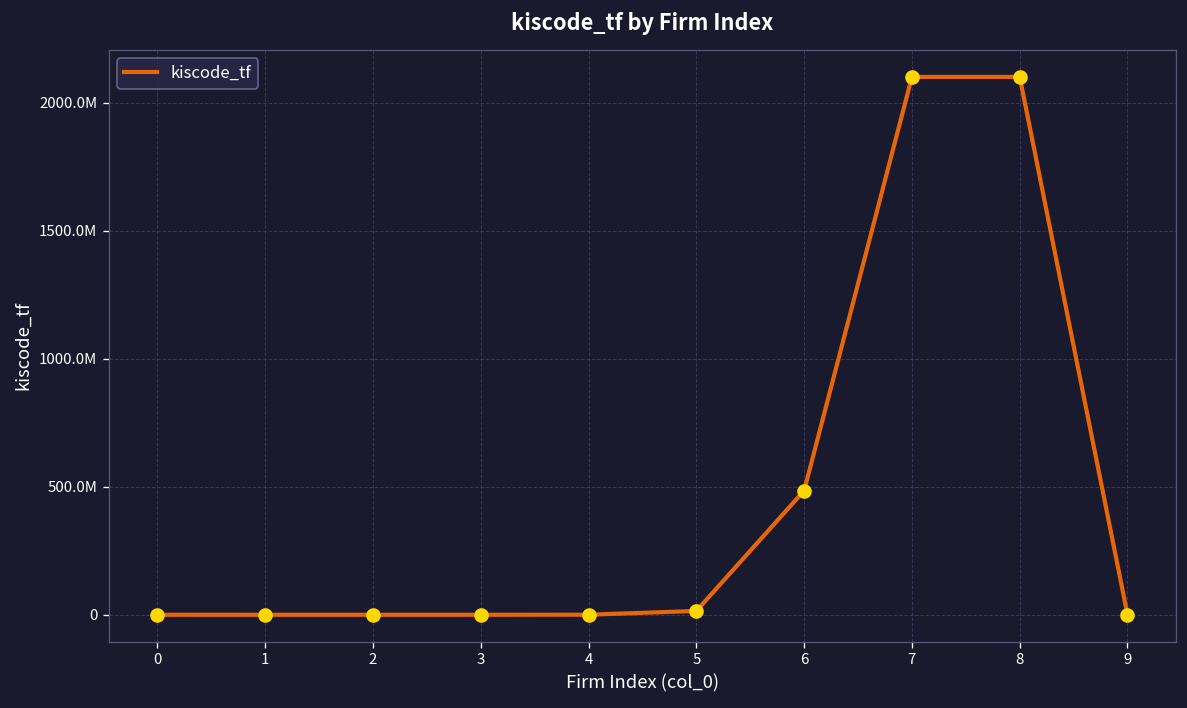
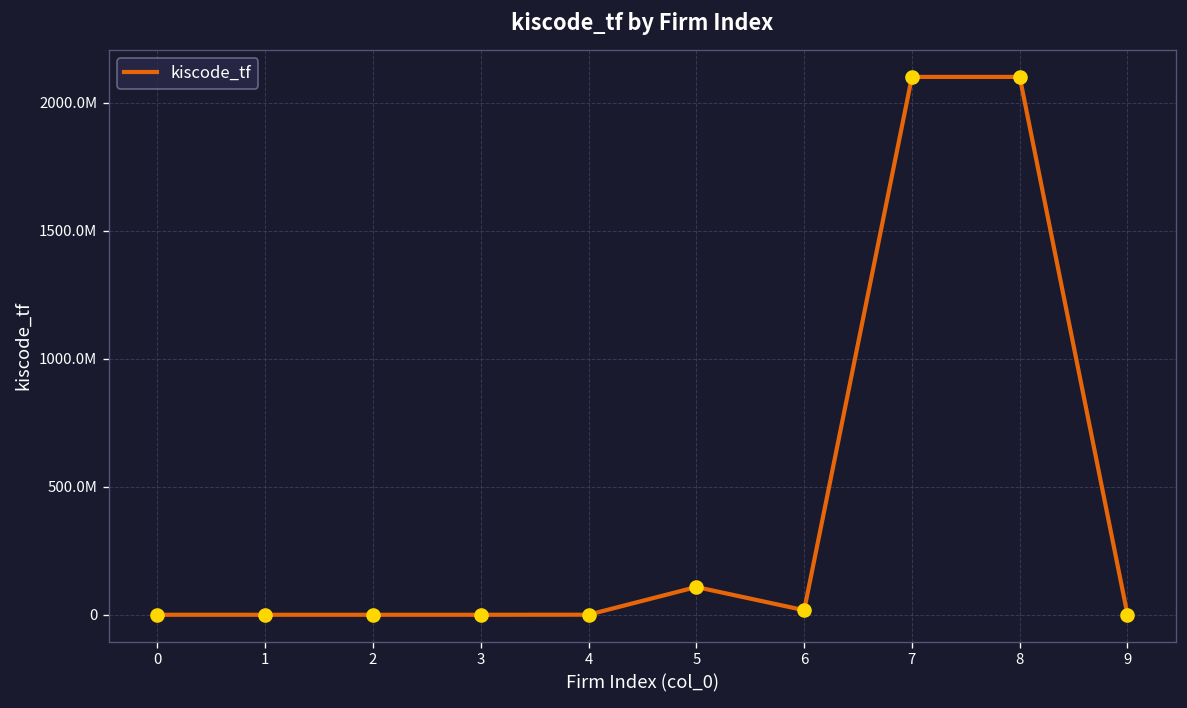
5: 20000000 -> 110000000
6: 490000000 -> 20000000
